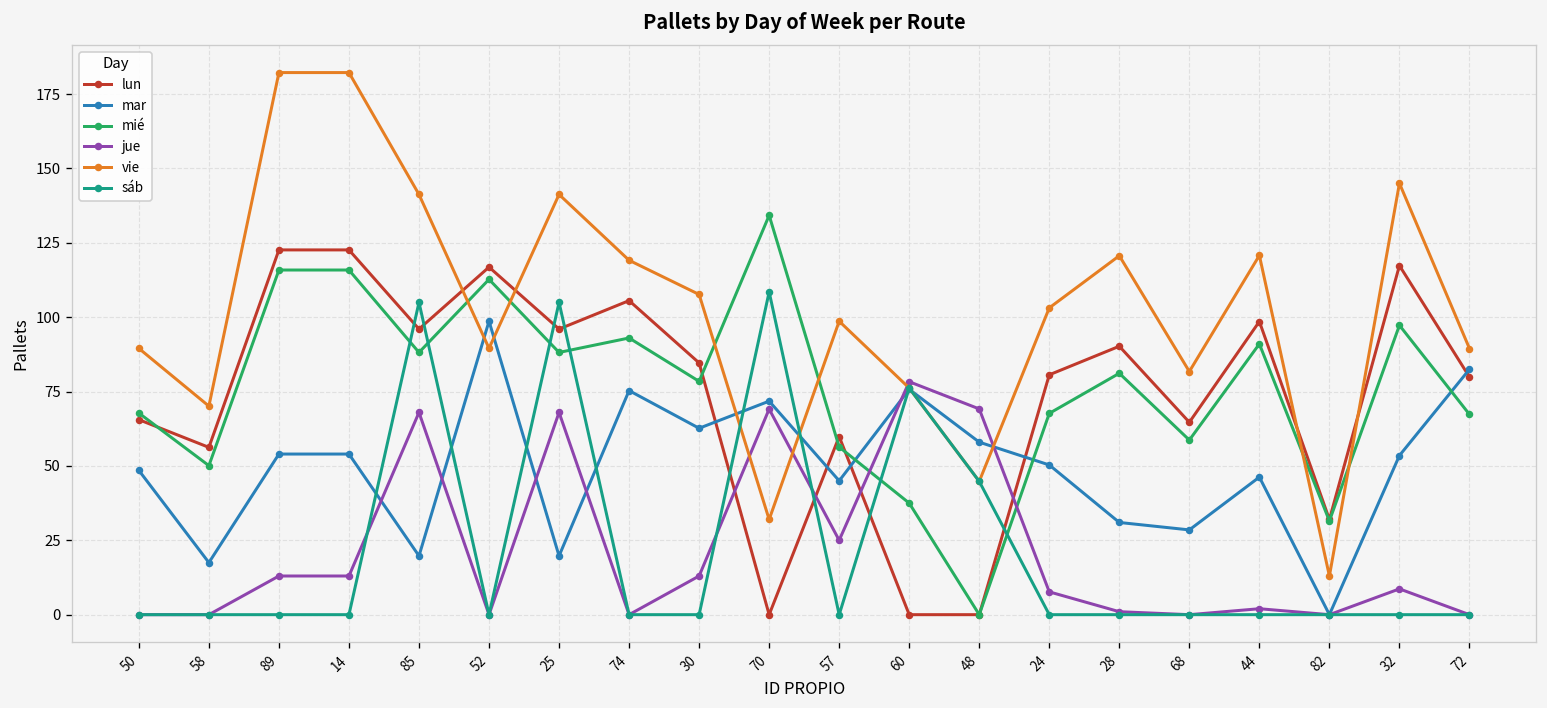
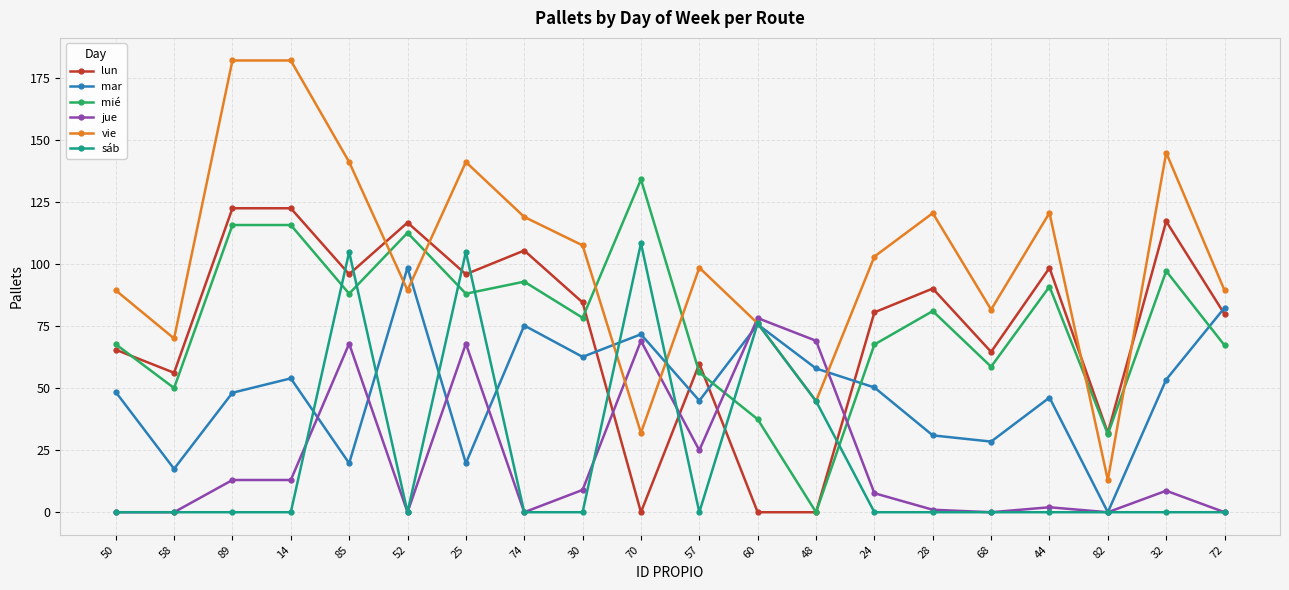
mar, 89: 54 -> 48
jue, 30: 13 -> 9
